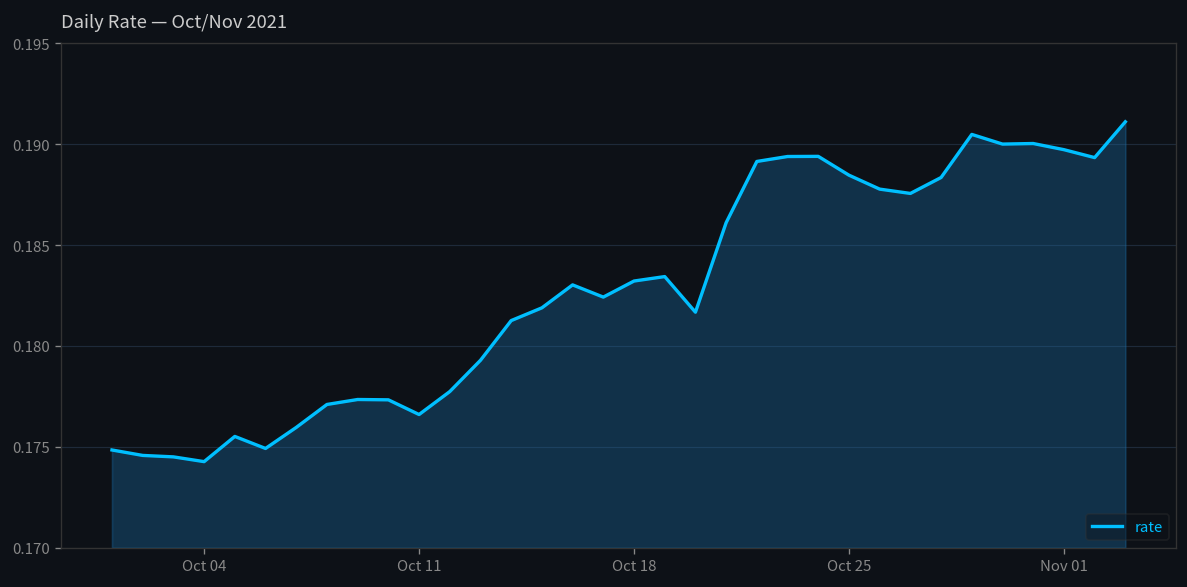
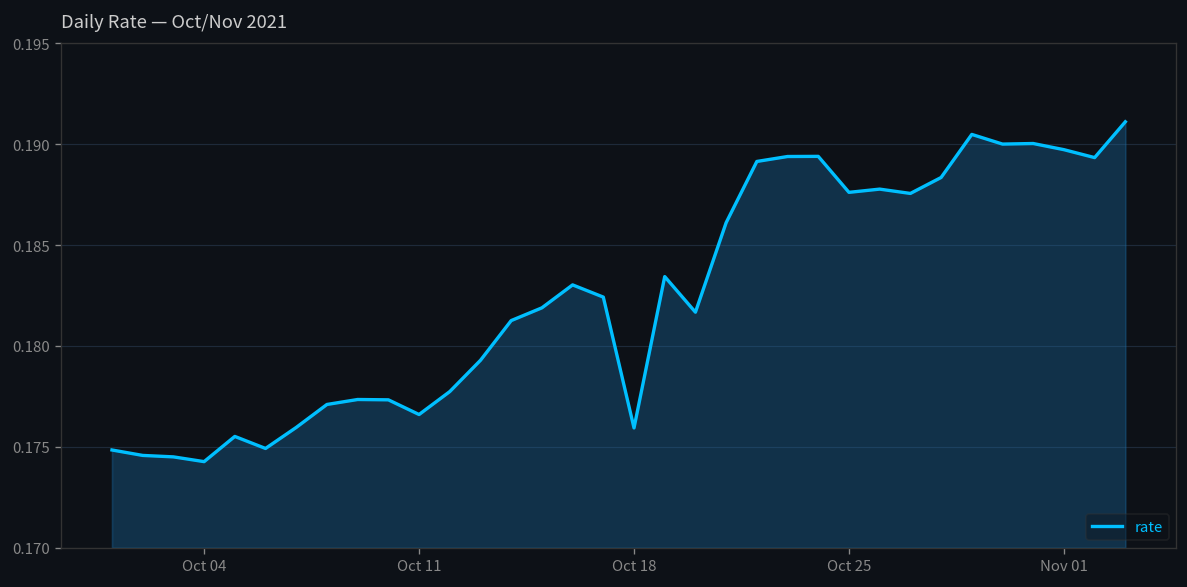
Oct 18: 0.1832 -> 0.1759
Oct 25: 0.1885 -> 0.1876
